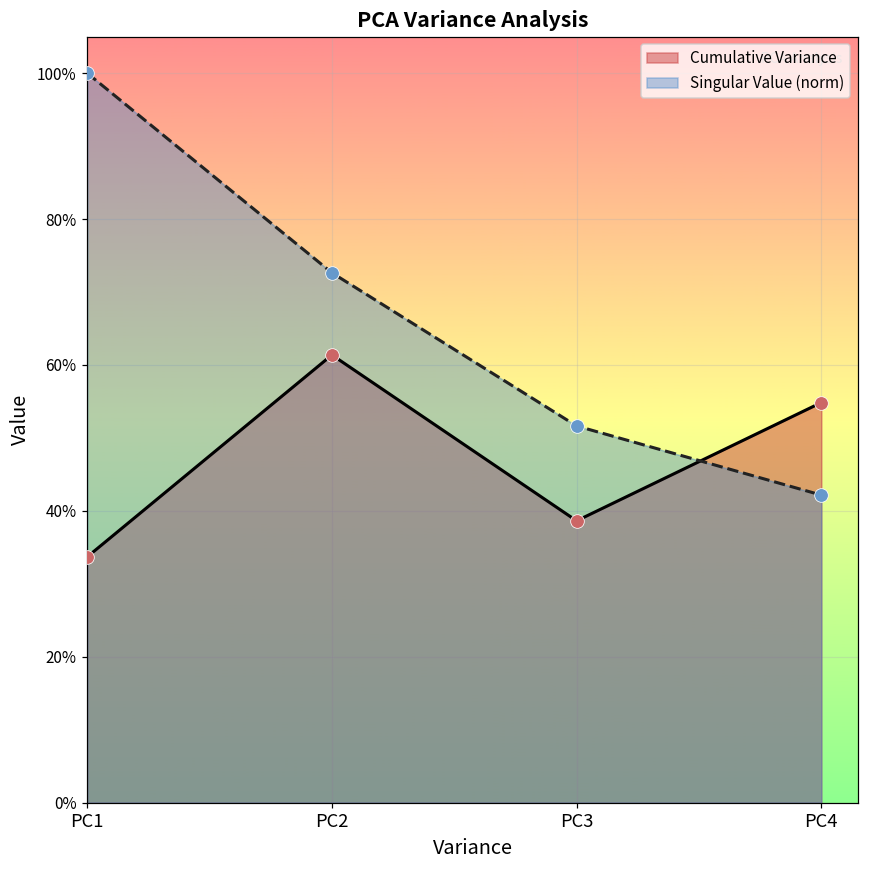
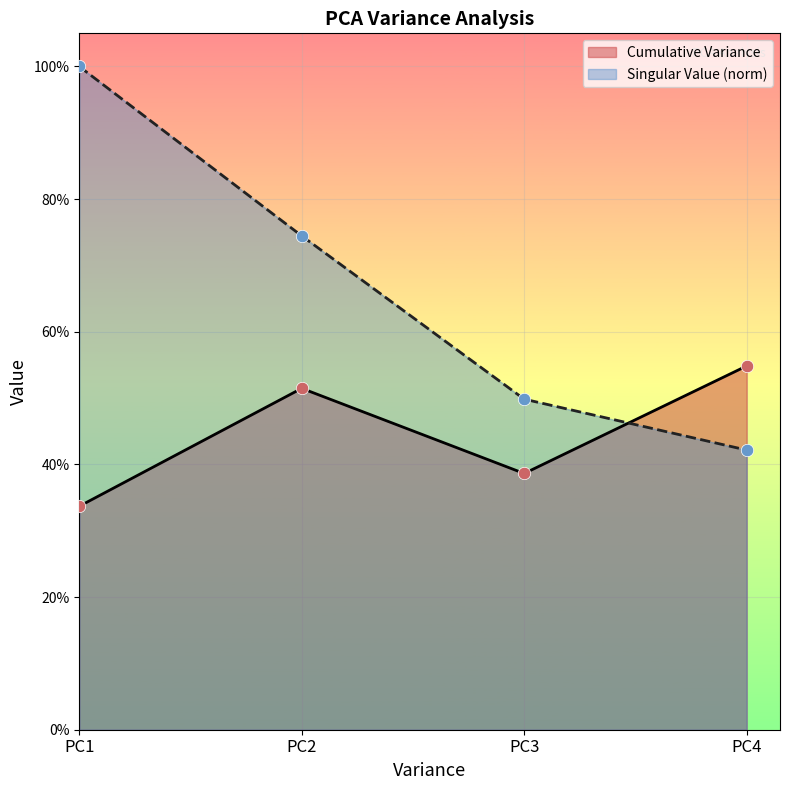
Cumulative Variance, PC2: 61% -> 51%
Singular Value (norm), PC2: 73% -> 74%
Singular Value (norm), PC3: 52% -> 50%
